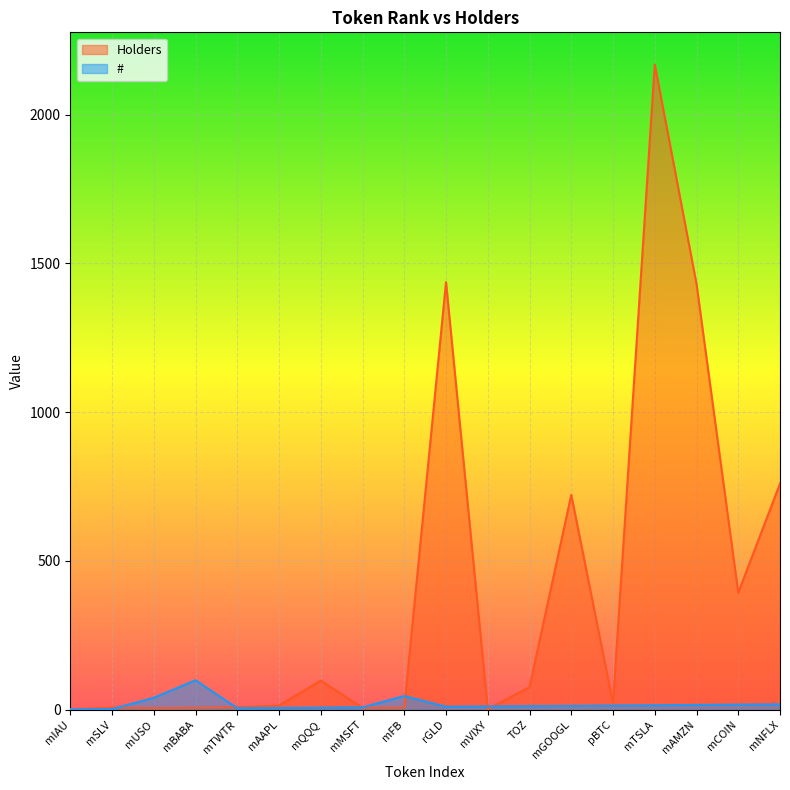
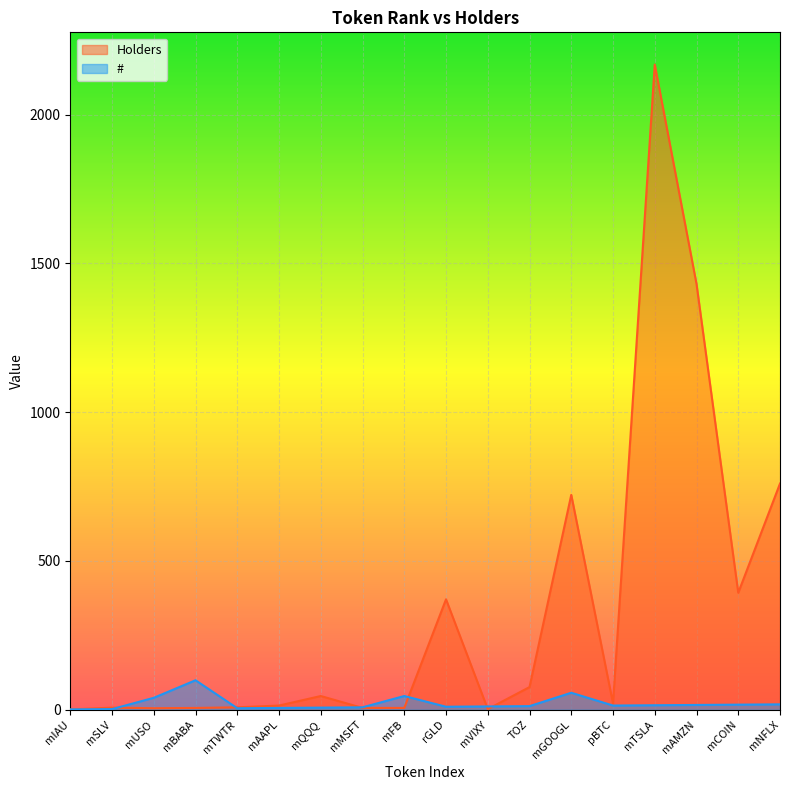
Holders, mQQQ: 100 -> 50
Holders, rGLD: 1440 -> 370
#, mGOOGL: 10 -> 60
